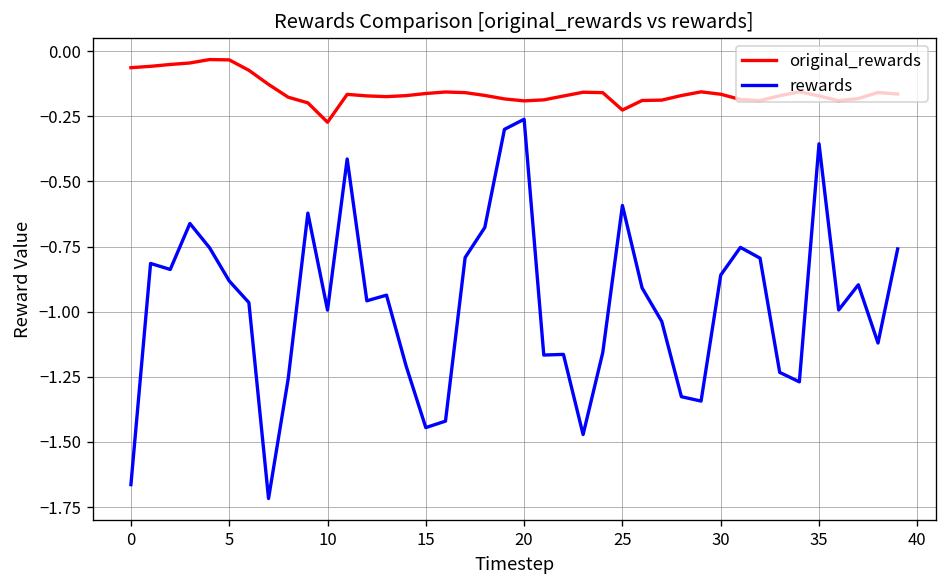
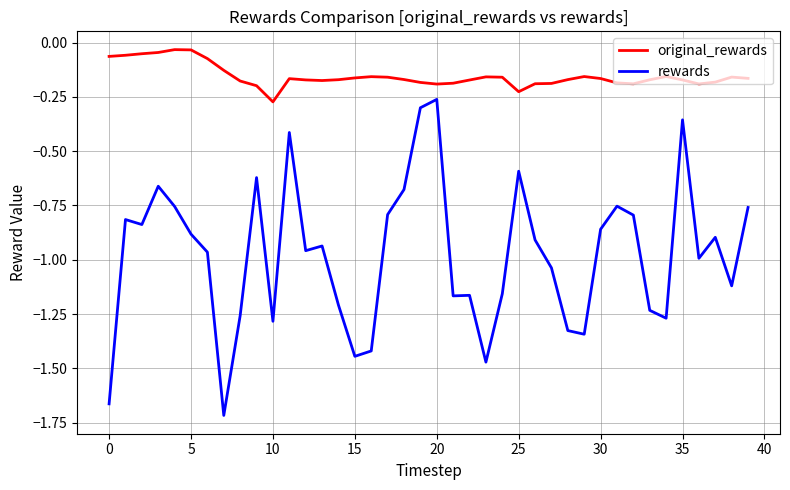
rewards, 10: -0.99 -> -1.28
